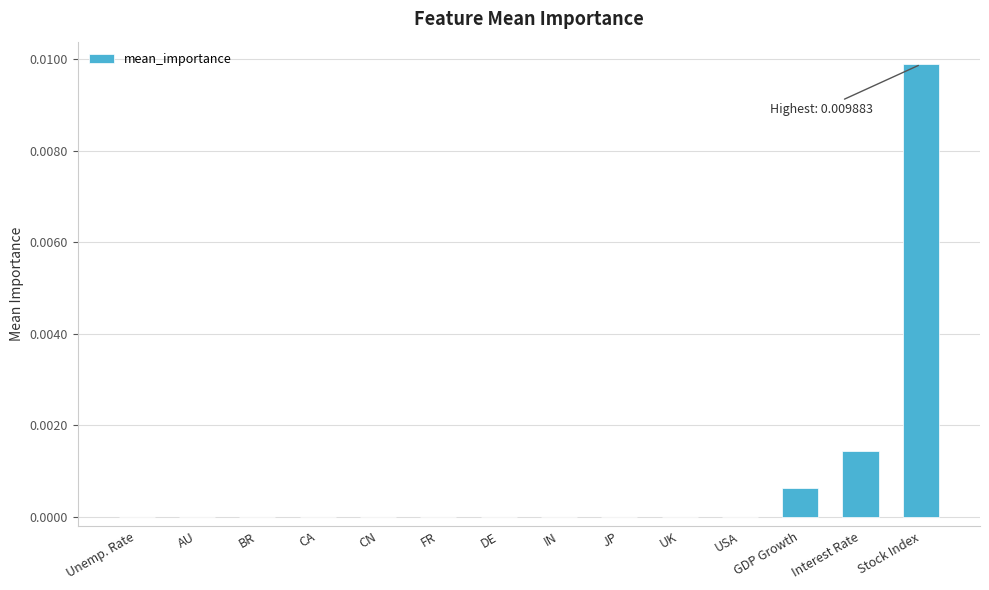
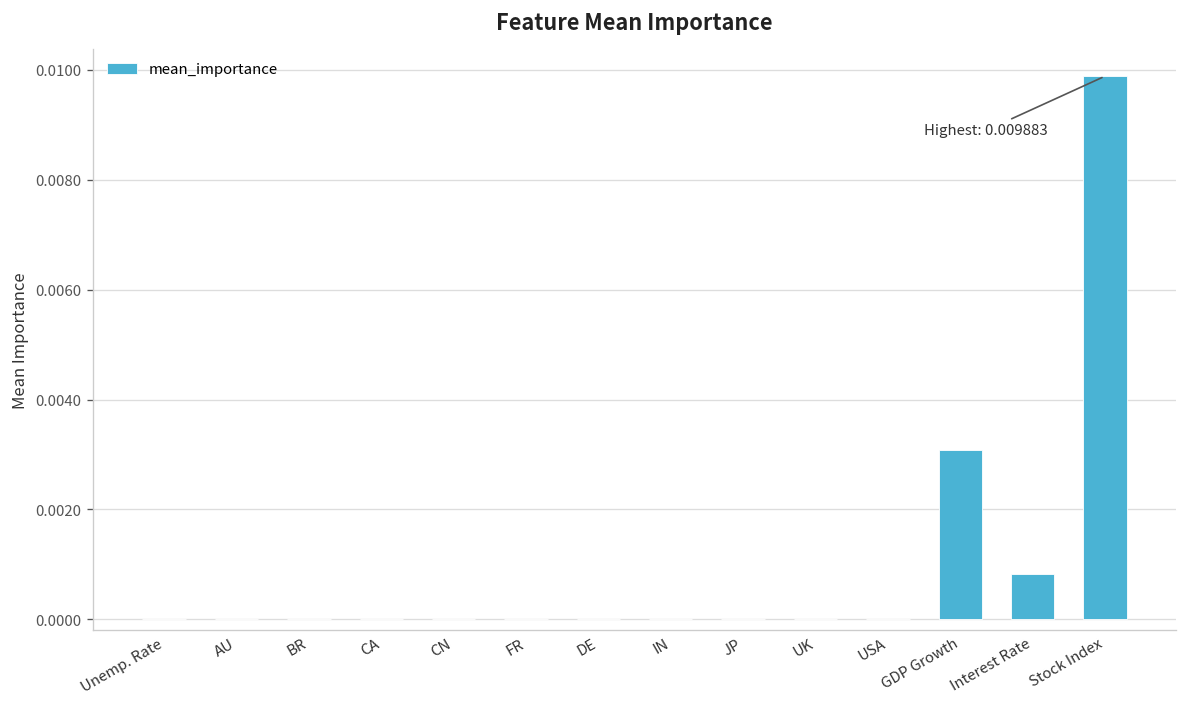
GDP Growth: 0.0006 -> 0.0031
Interest Rate: 0.0015 -> 0.0008
